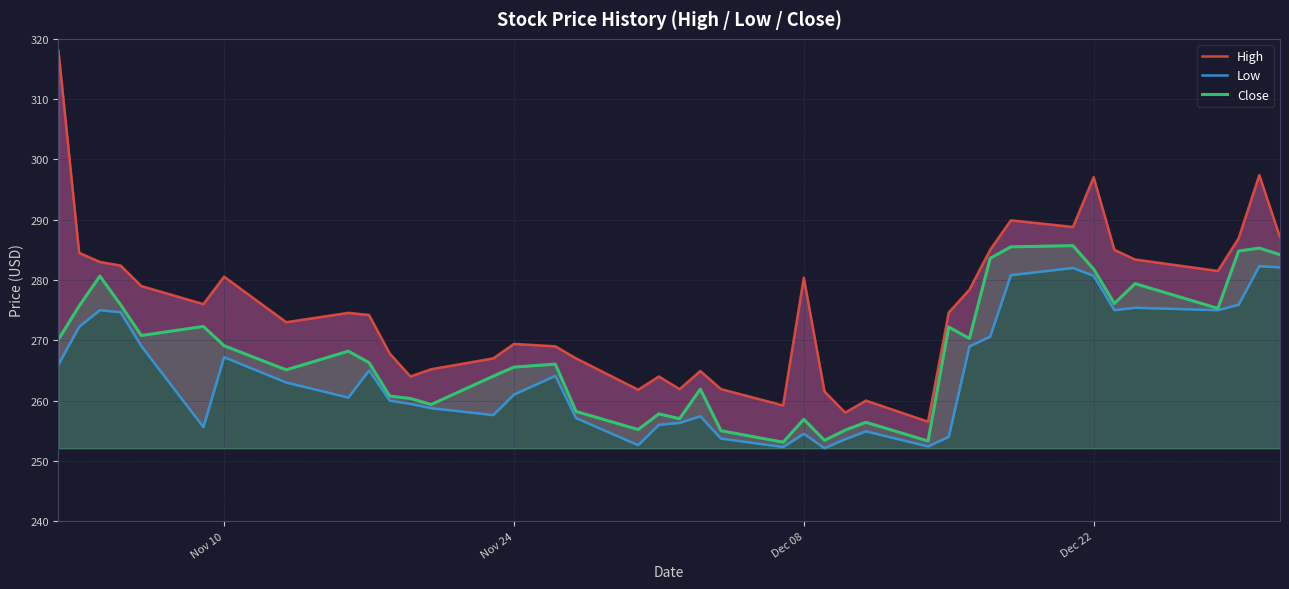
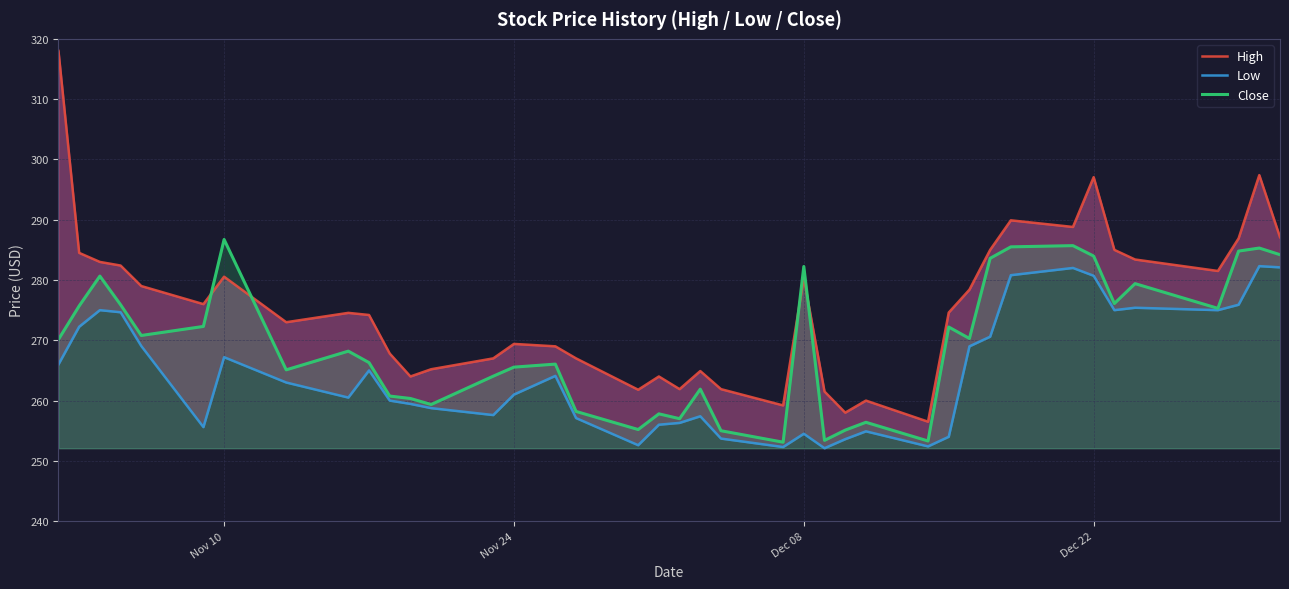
Close, Nov 10: 269 -> 287
Close, Dec 08: 257 -> 282
Close, Dec 22: 282 -> 284
